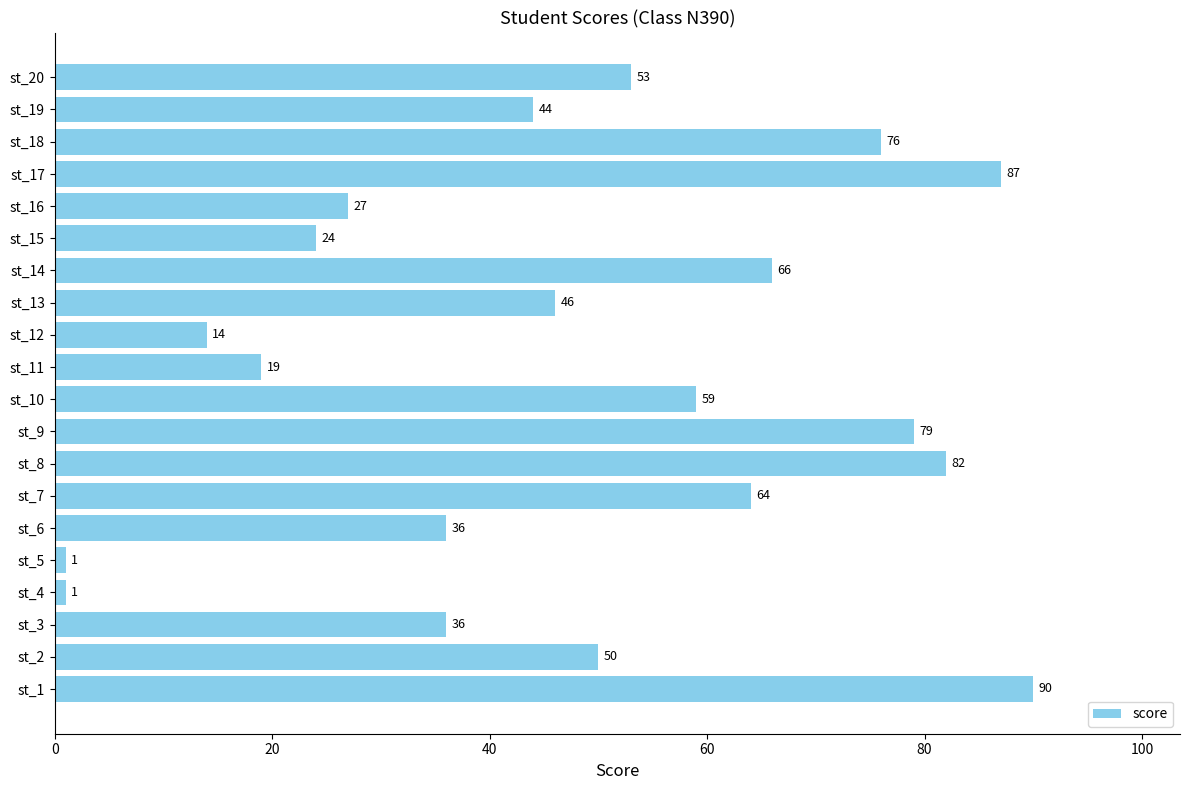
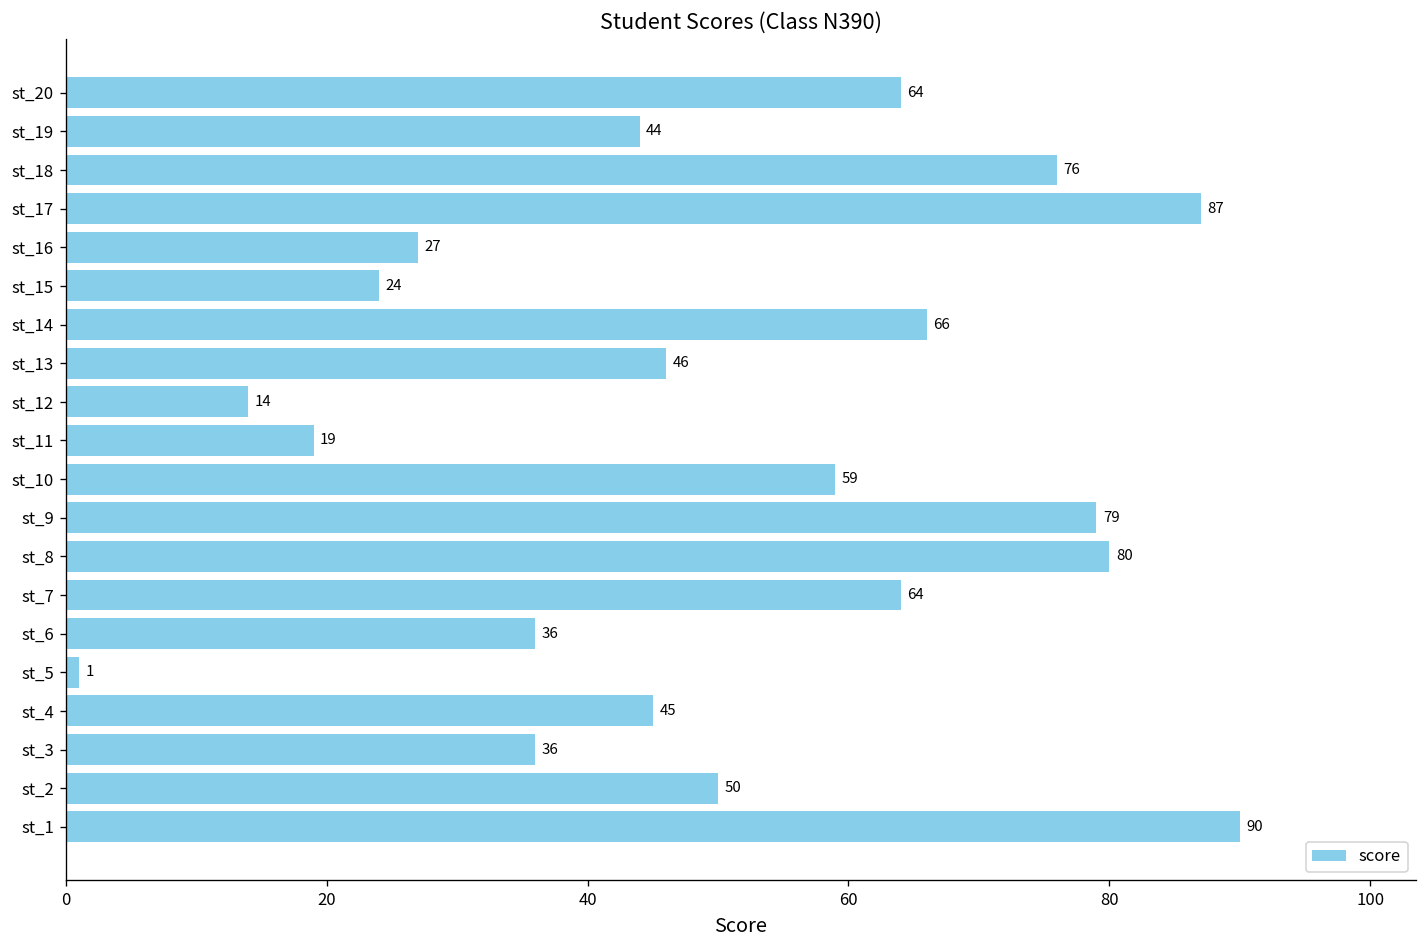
st_20: 53 -> 64
st_8: 82 -> 80
st_4: 1 -> 45
